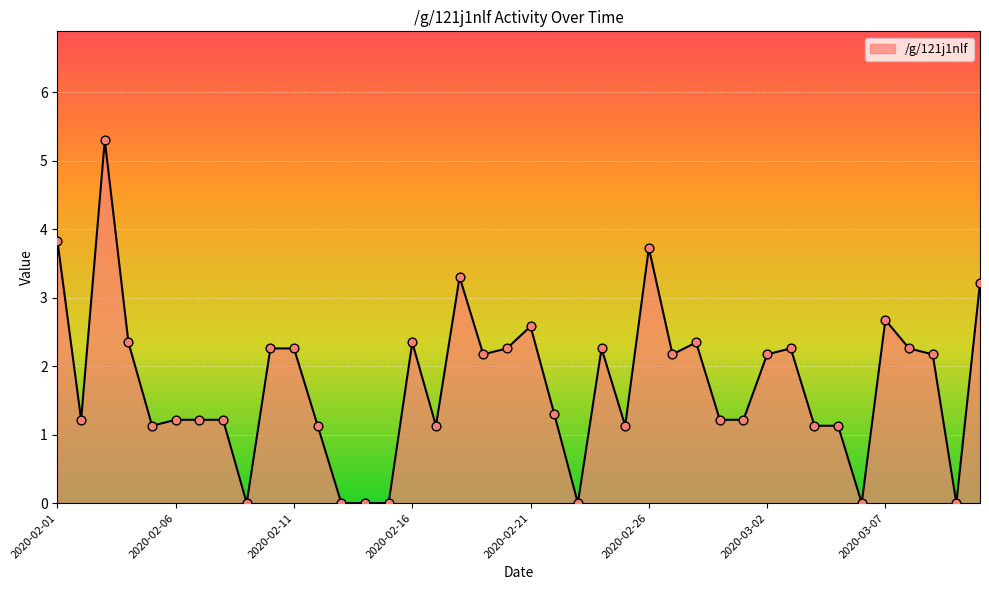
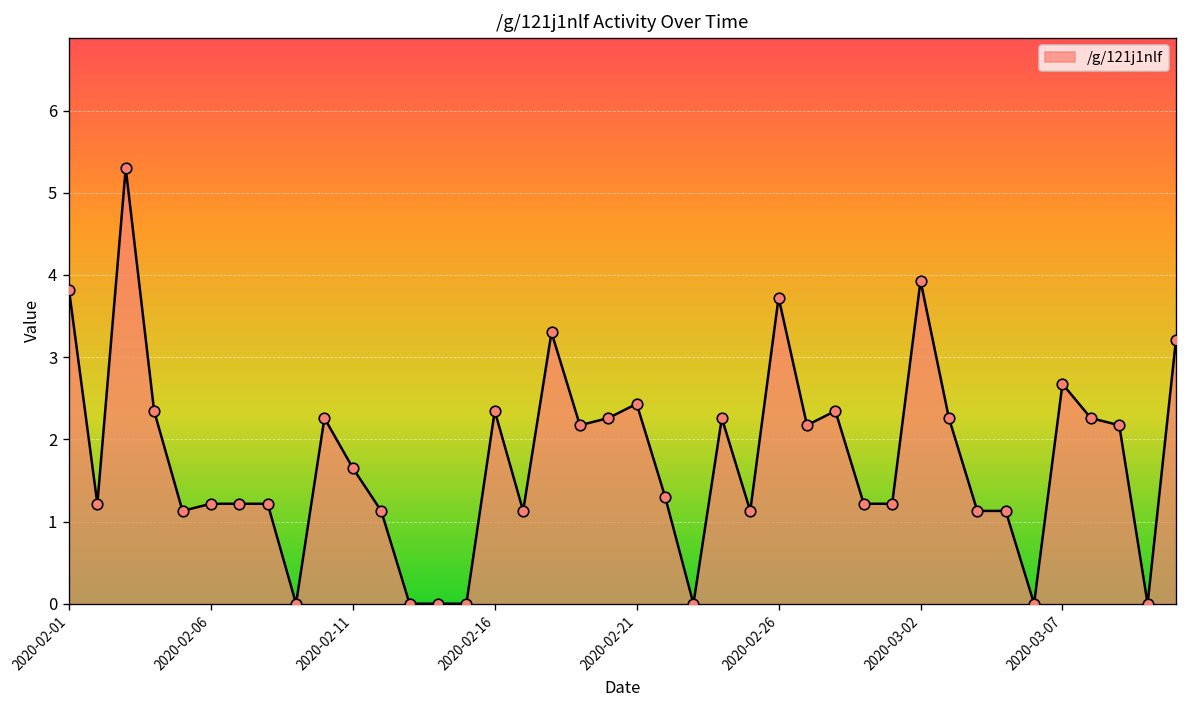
2020-02-11: 2.3 -> 1.7
2020-02-21: 2.6 -> 2.4
2020-03-02: 2.2 -> 3.9
